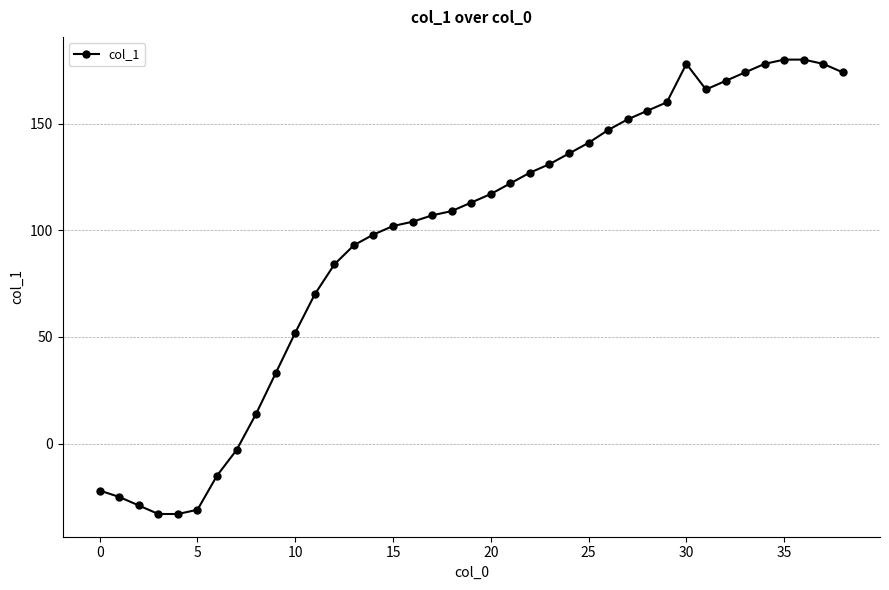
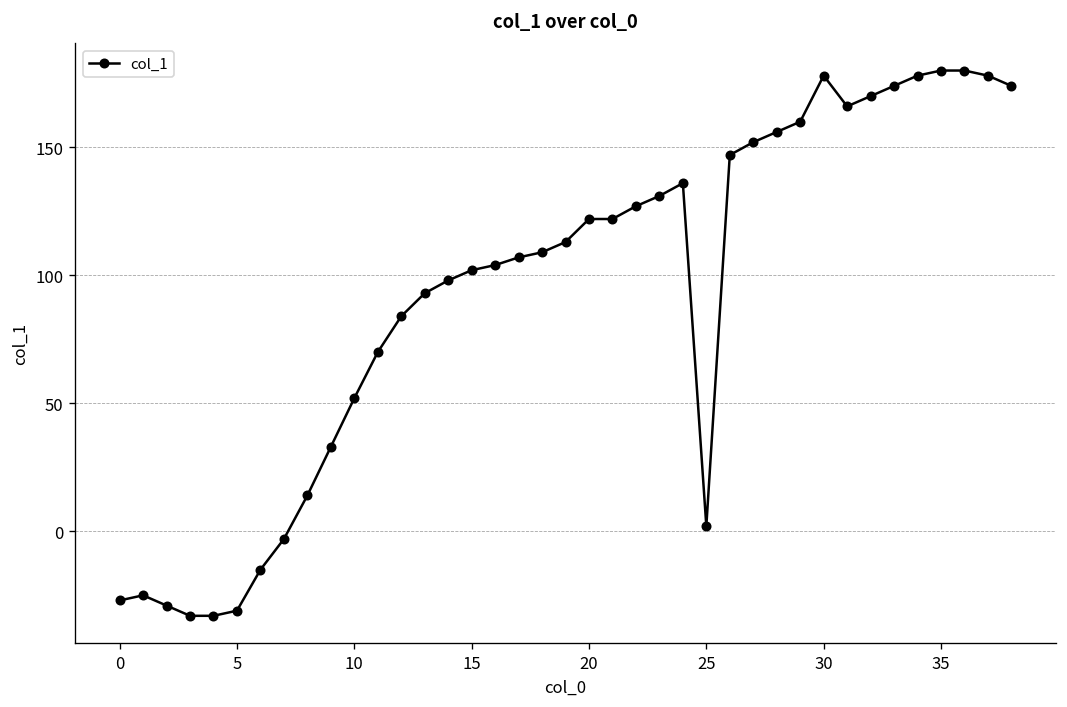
0: -22 -> -27
20: 117 -> 122
25: 141 -> 2
